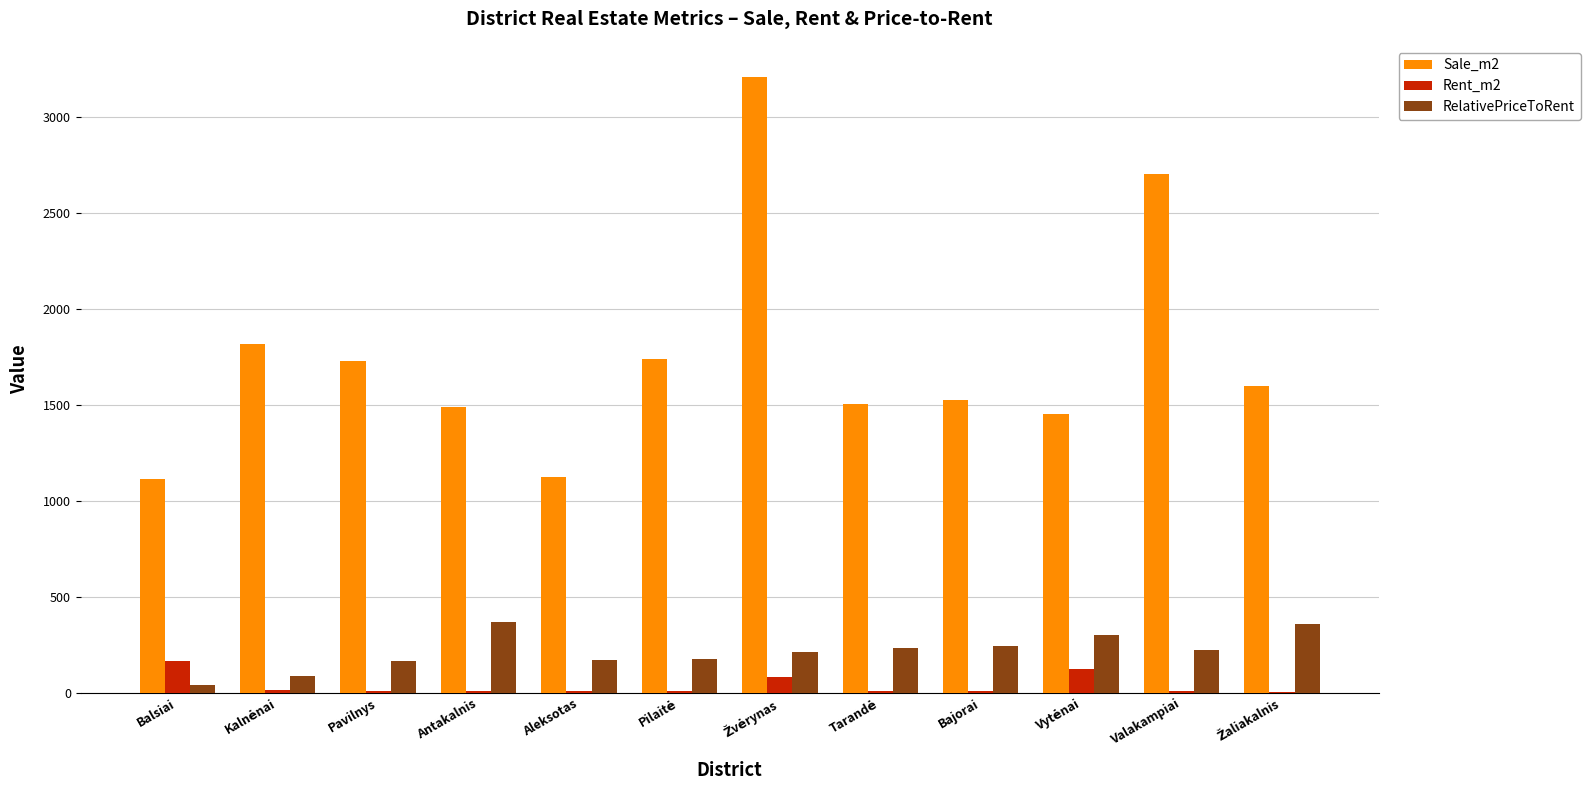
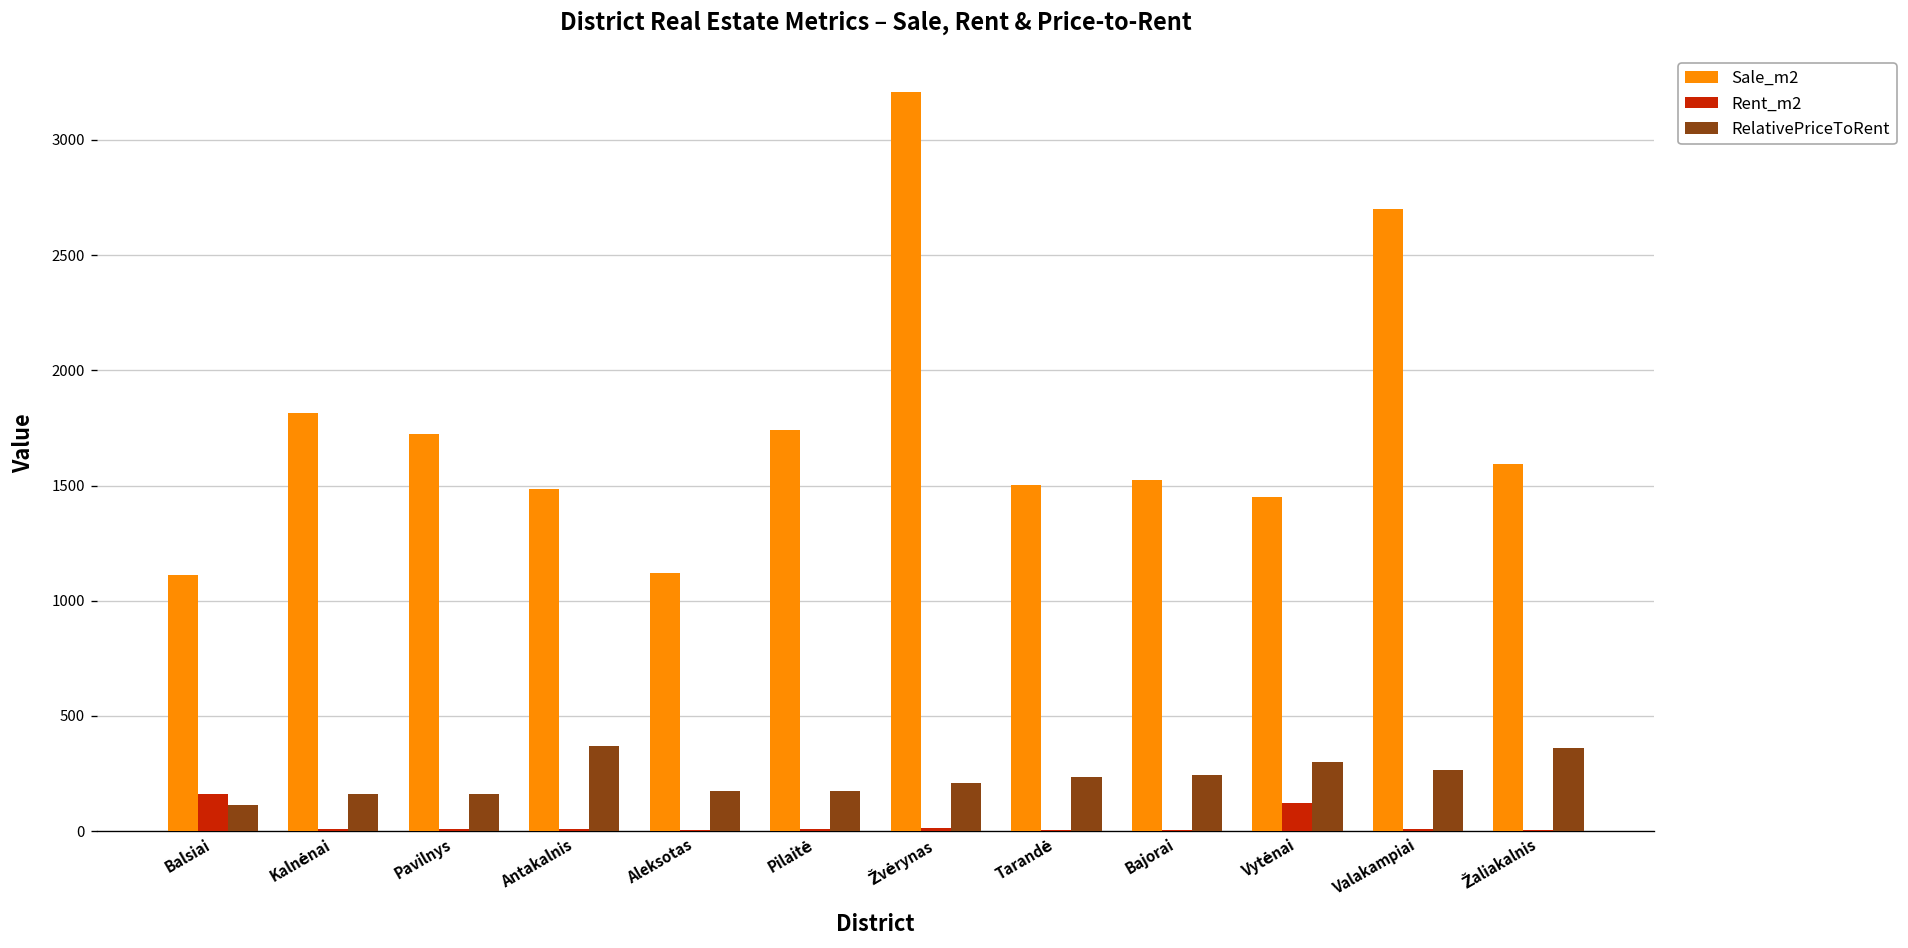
RelativePriceToRent, Balsiai: 40 -> 110
RelativePriceToRent, Kalnėnai: 90 -> 160
Rent_m2, Žvėrynas: 80 -> 20
RelativePriceToRent, Valakampiai: 220 -> 270
